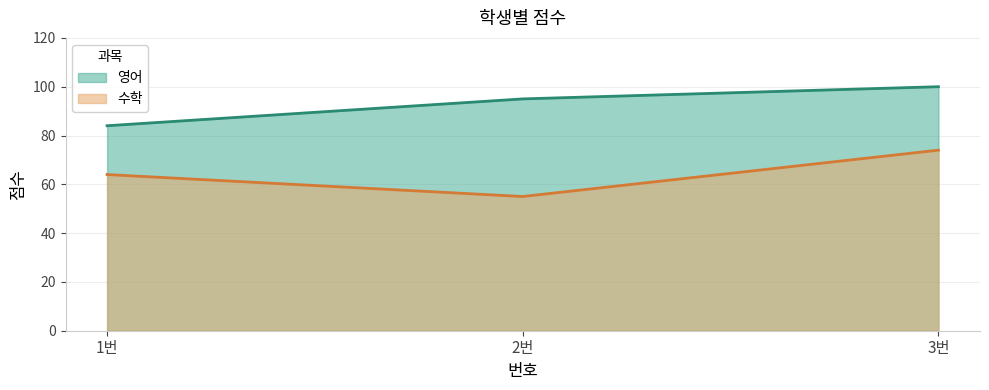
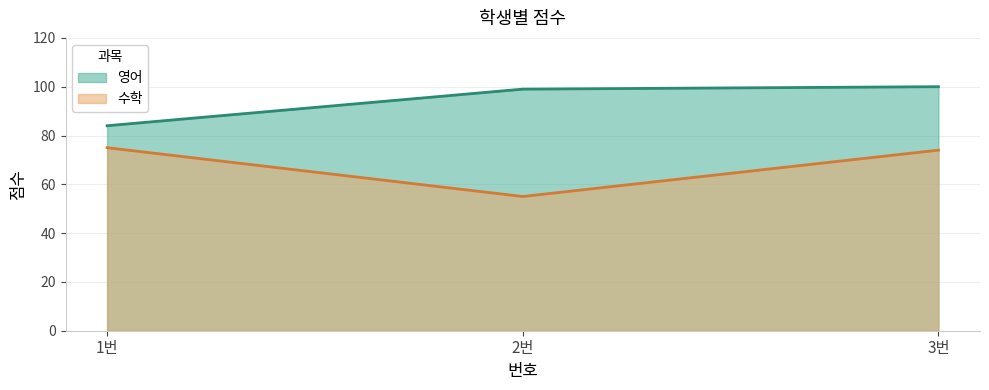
수학, 1번: 64 -> 75
영어, 2번: 95 -> 99
